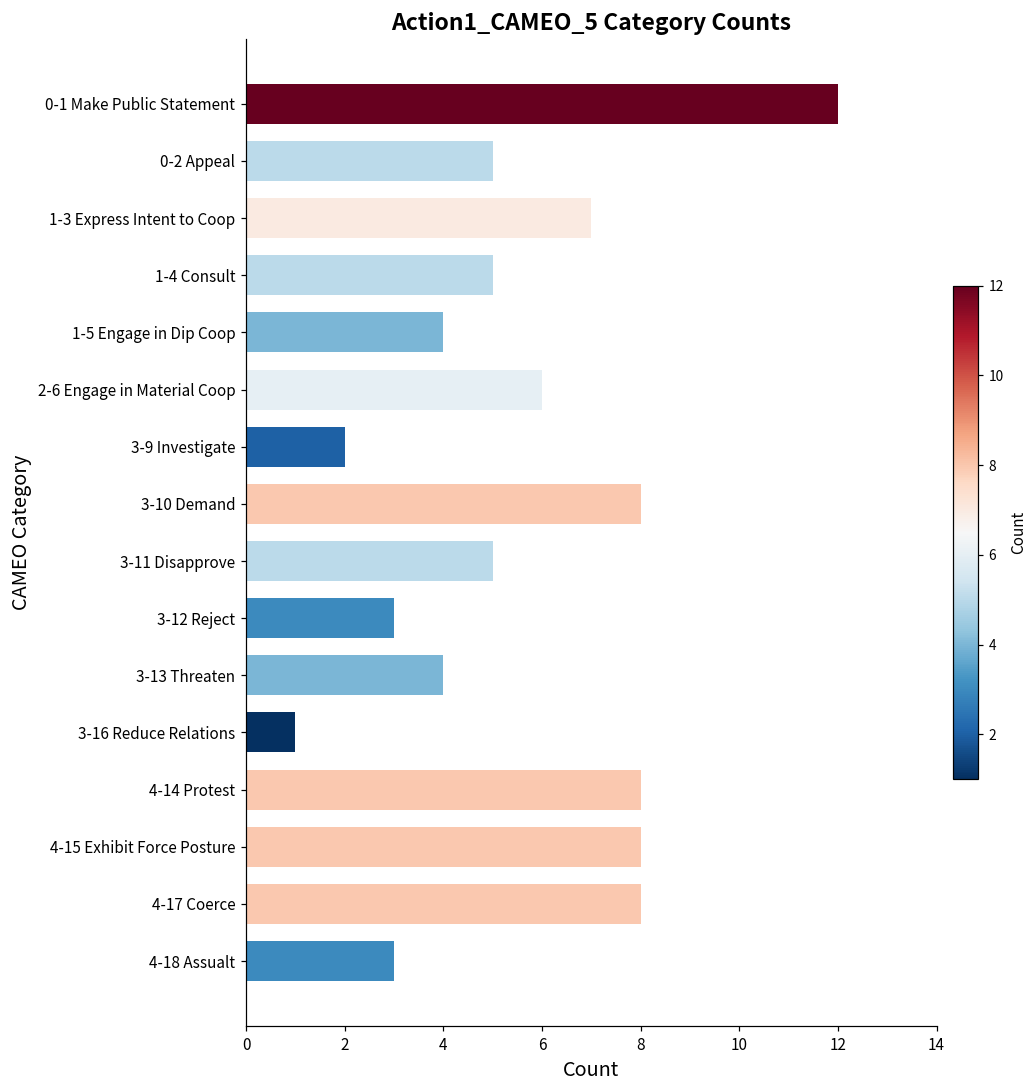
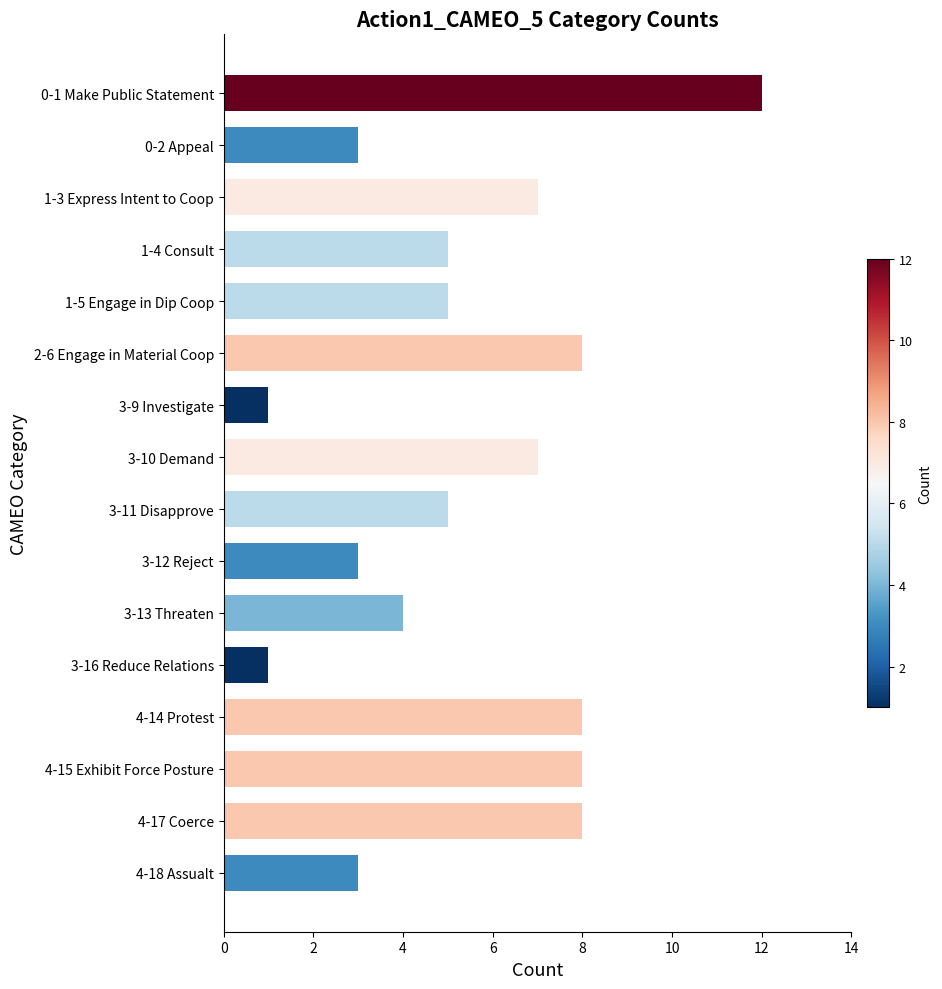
0-2 Appeal: 5 -> 3
1-5 Engage in Dip Coop: 4 -> 5
2-6 Engage in Material Coop: 6 -> 8
3-9 Investigate: 2 -> 1
3-10 Demand: 8 -> 7
